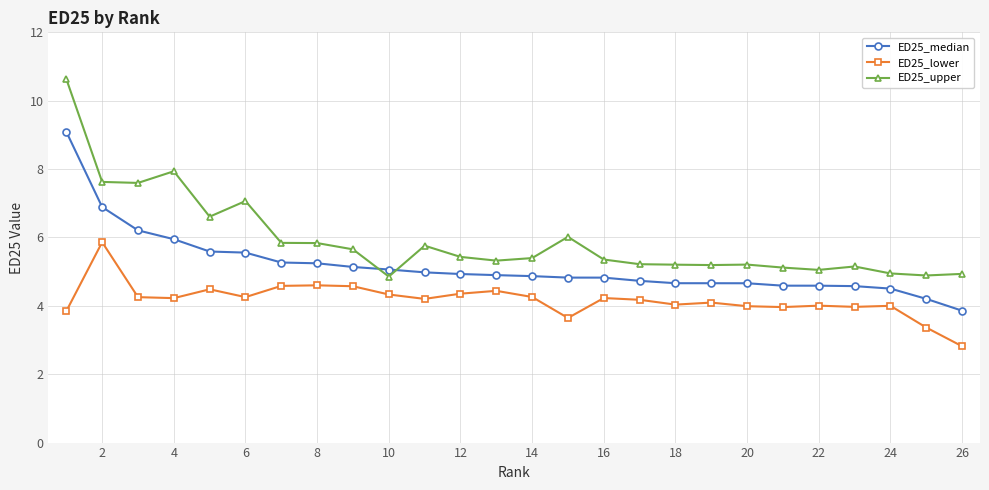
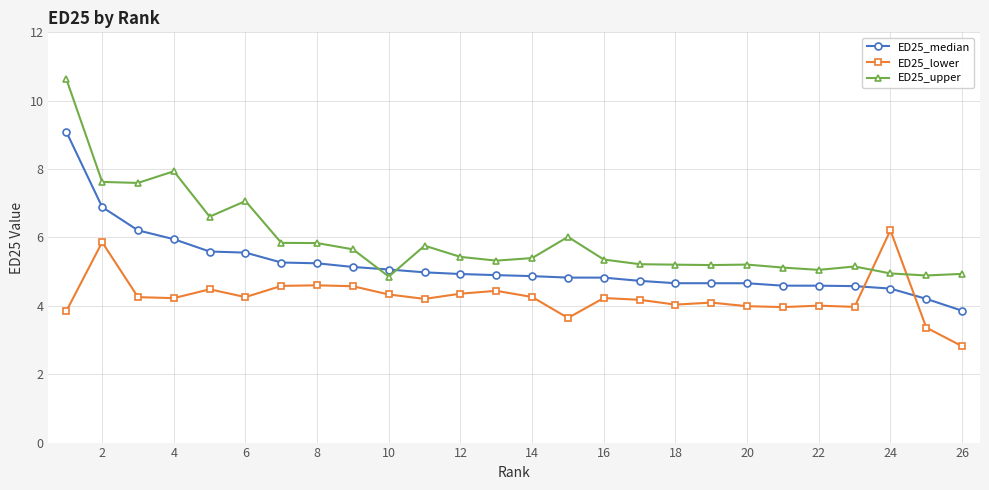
ED25_lower, 24: 4.0 -> 6.2
